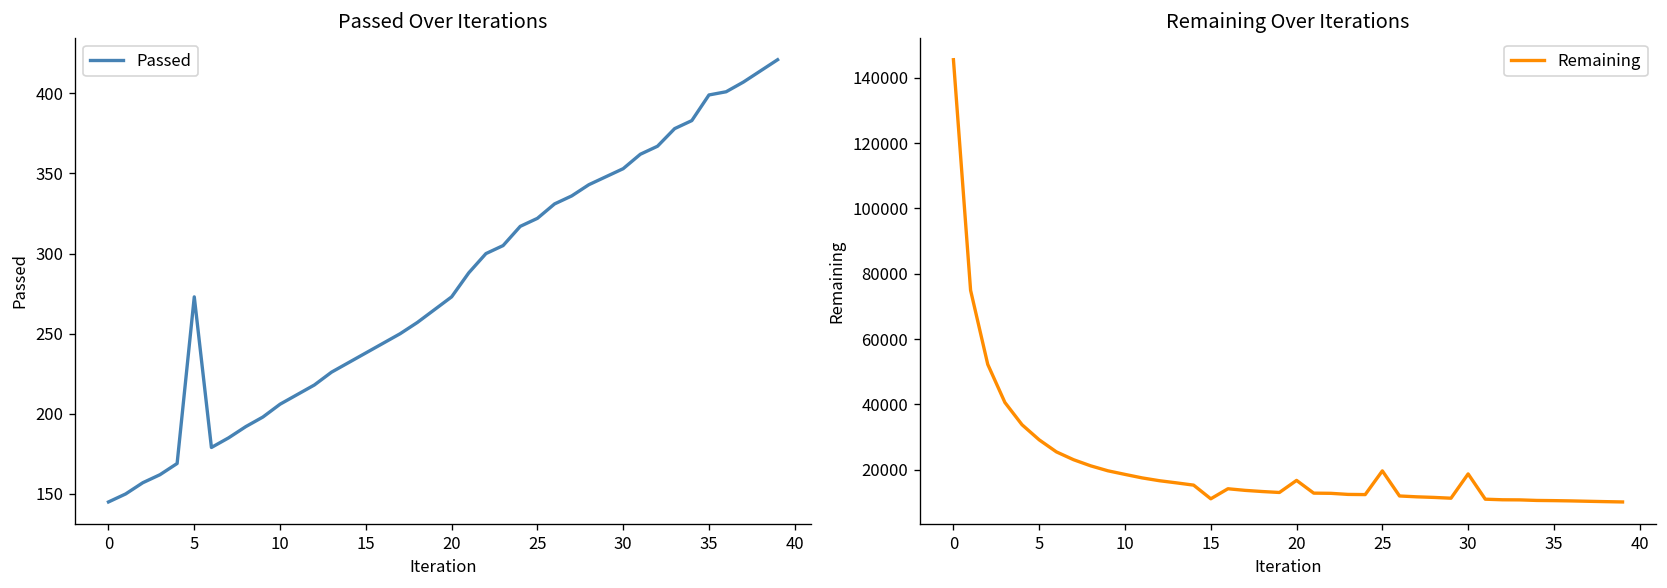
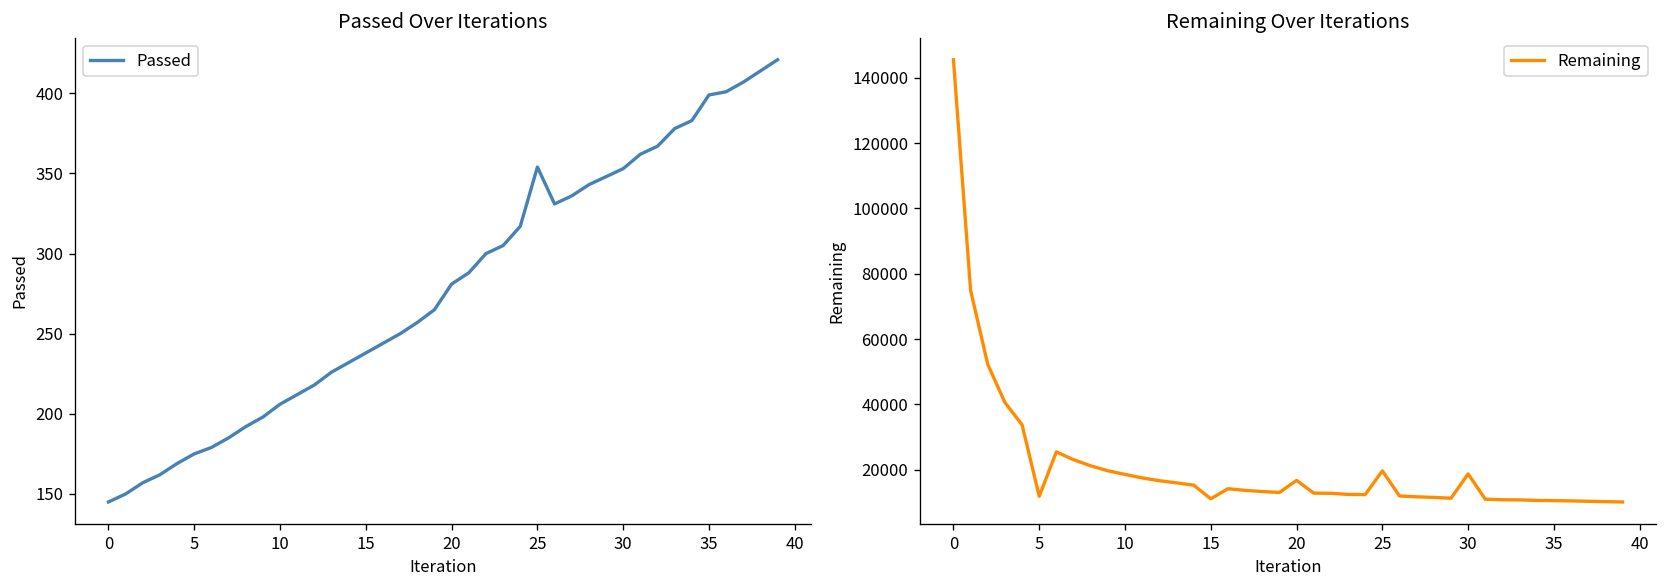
Passed Over Iterations, 5: 273 -> 175
Passed Over Iterations, 20: 273 -> 281
Passed Over Iterations, 25: 322 -> 354
Remaining Over Iterations, 5: 29000 -> 12000
